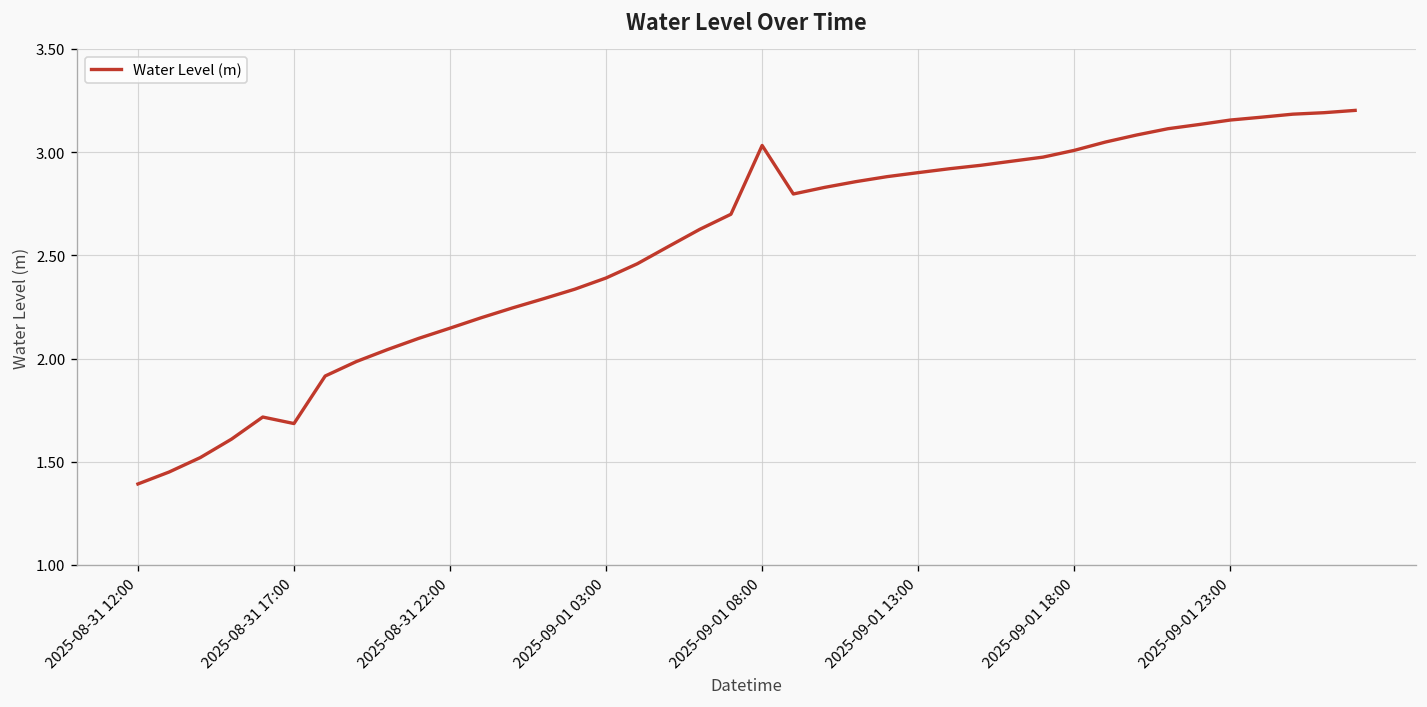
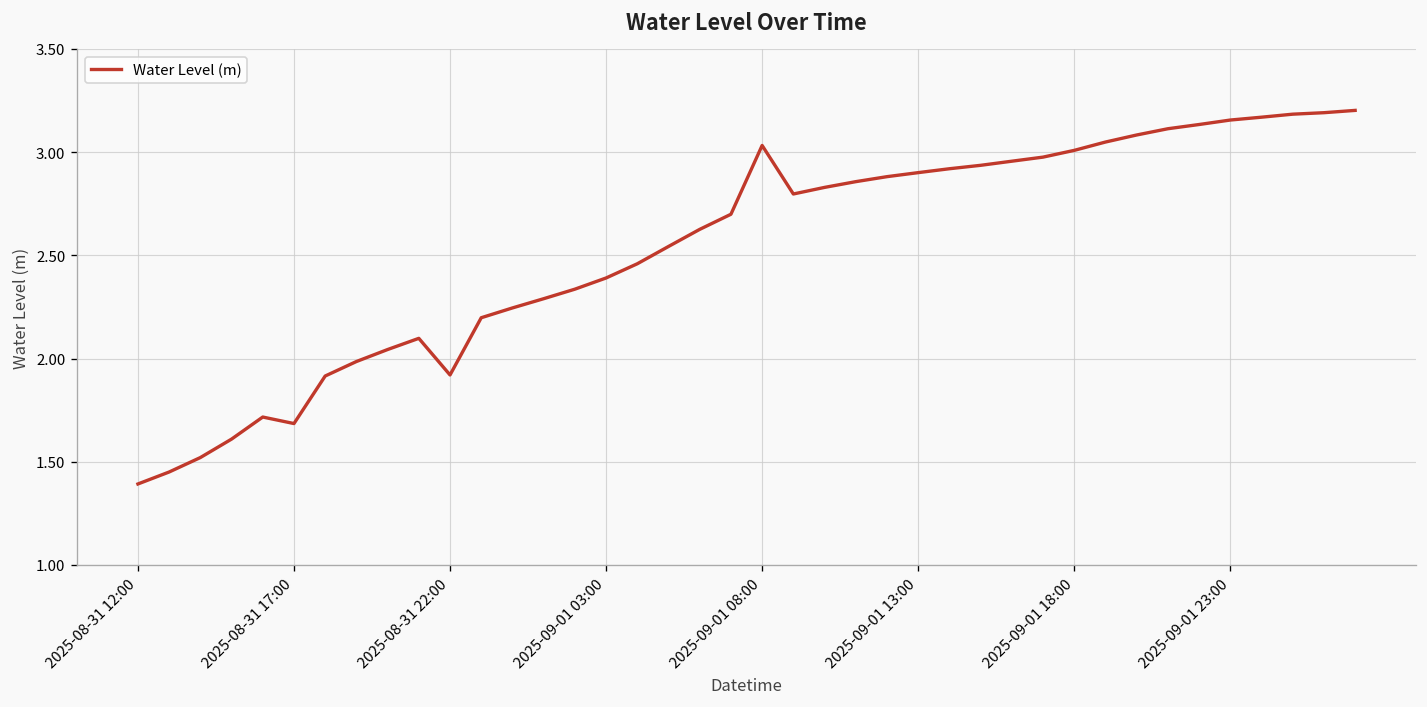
2025-08-31 22:00: 2.15 -> 1.92
